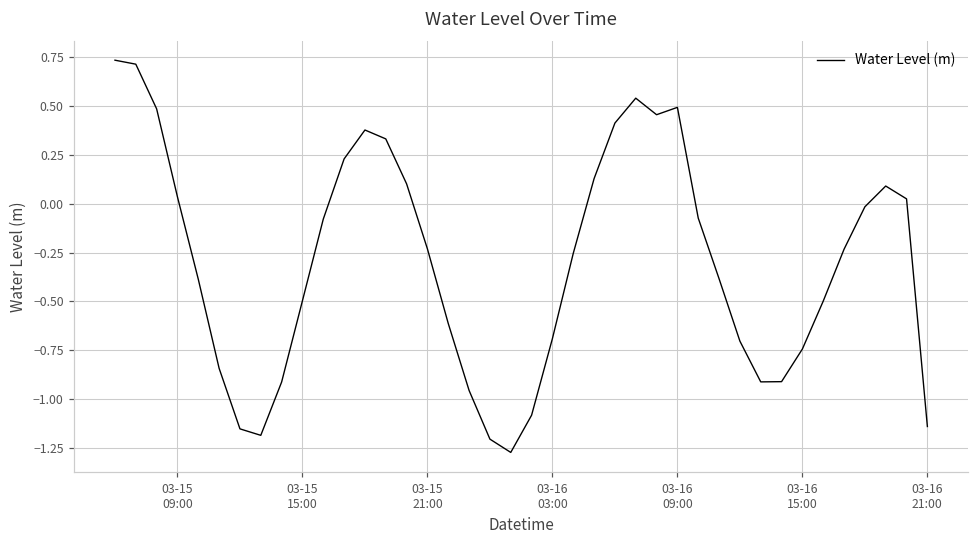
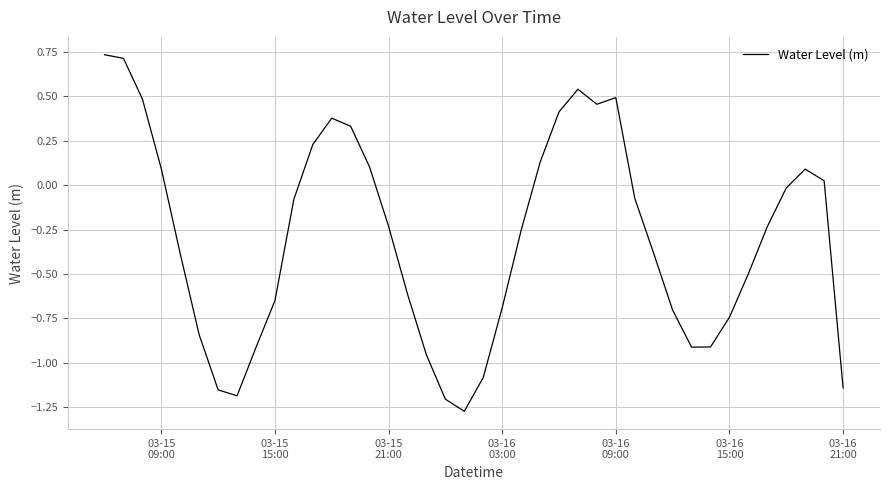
03-15 09:00: 0.04 -> 0.09
03-15 15:00: -0.50 -> -0.65
